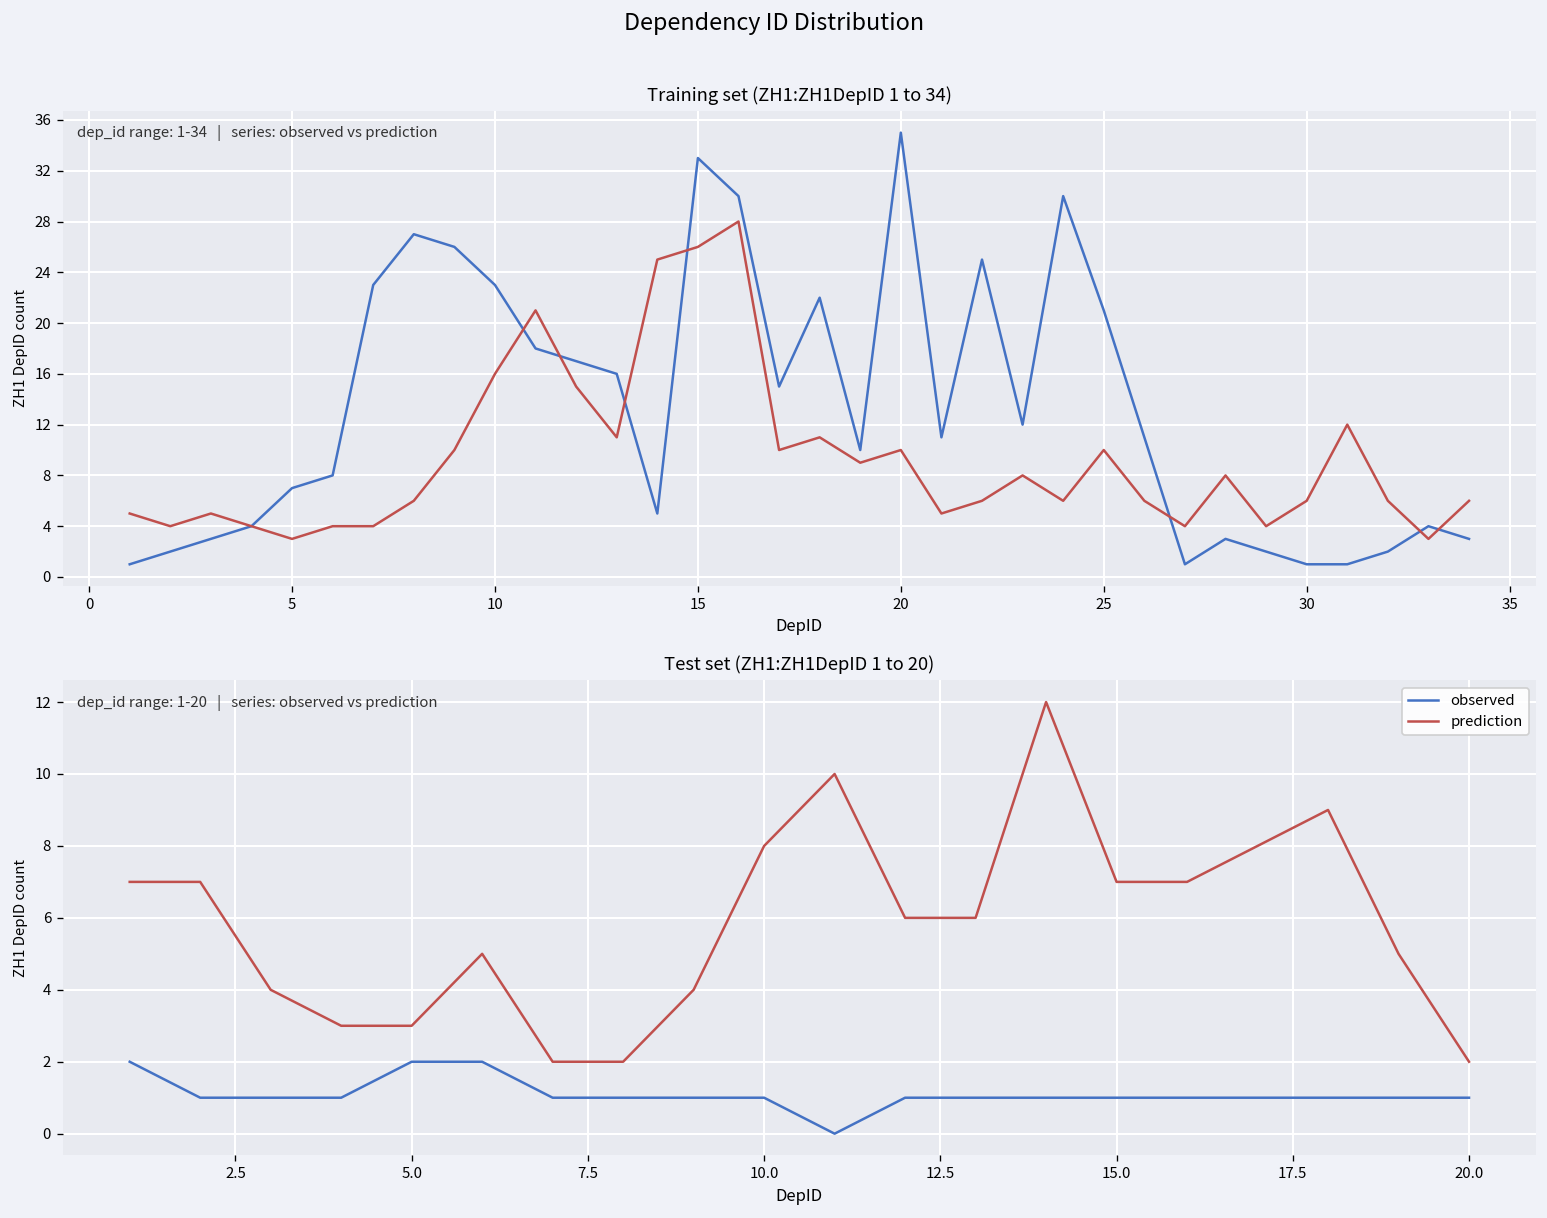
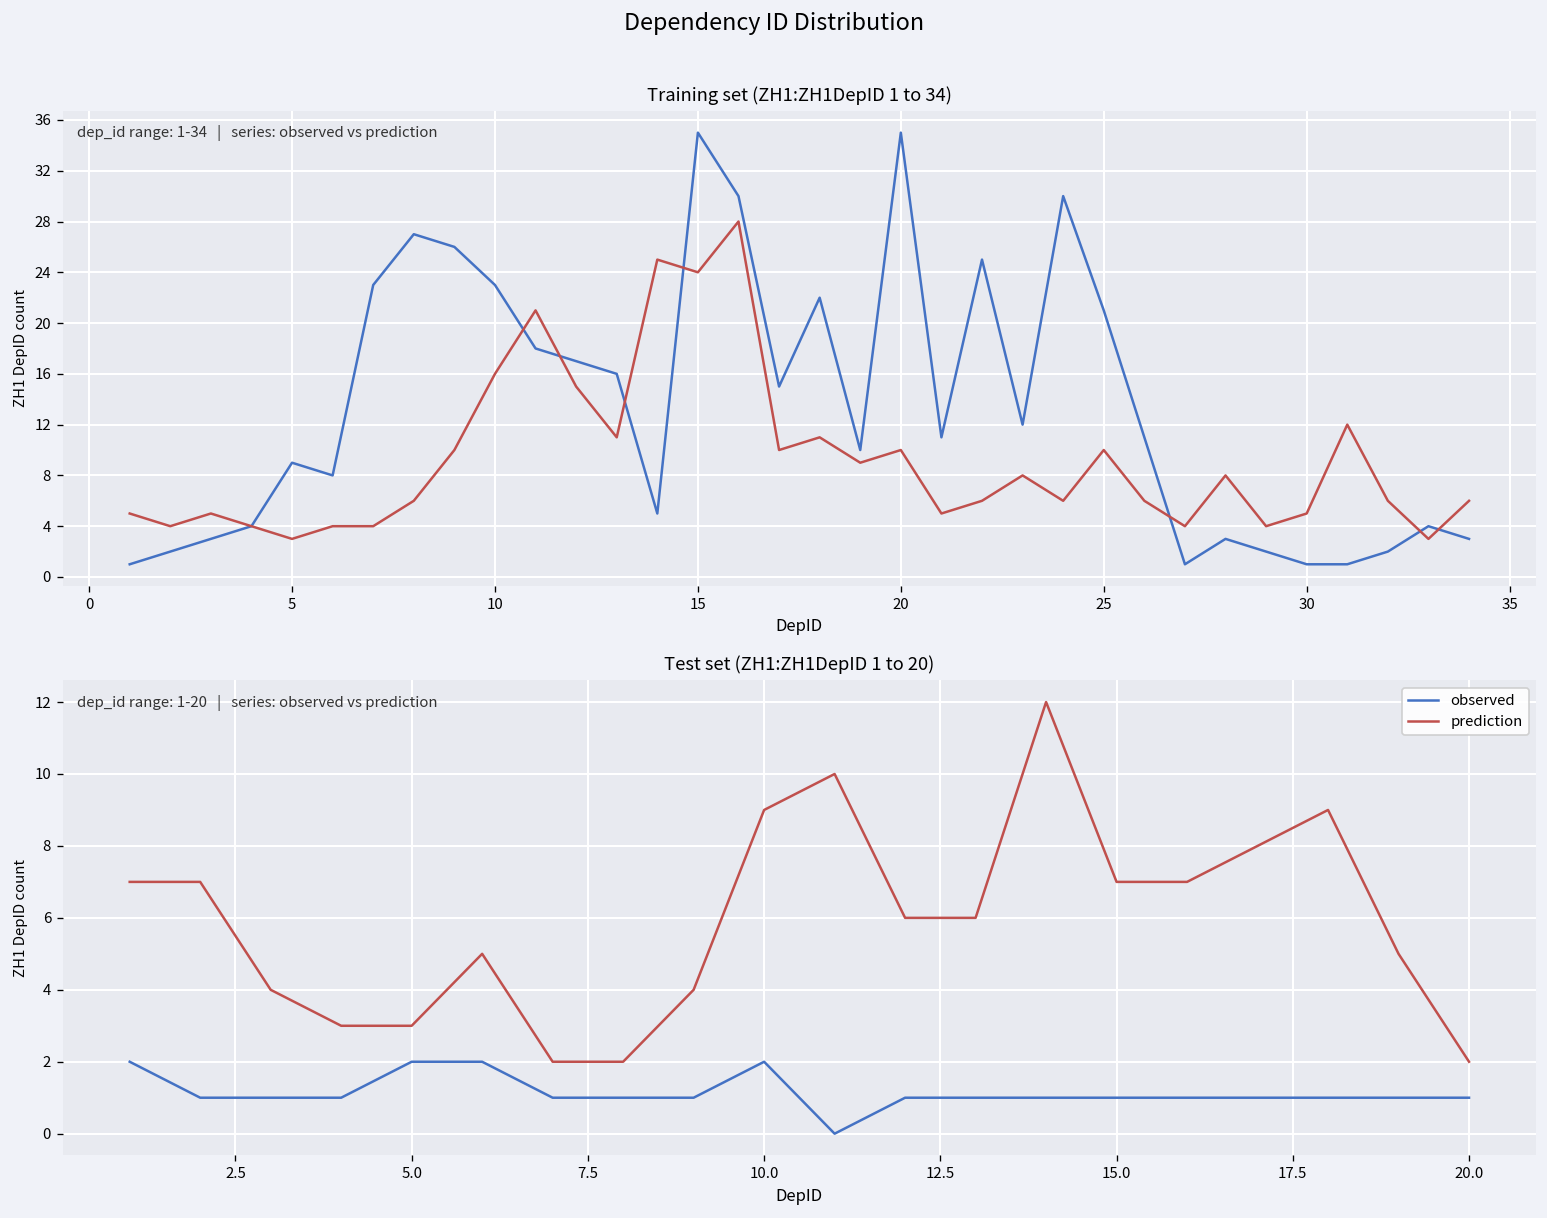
Training set (ZH1:ZH1DepID 1 to 34), observed, 5: 7 -> 9
Training set (ZH1:ZH1DepID 1 to 34), observed, 15: 33 -> 35
Training set (ZH1:ZH1DepID 1 to 34), prediction, 15: 26 -> 24
Training set (ZH1:ZH1DepID 1 to 34), prediction, 30: 6 -> 5
Test set (ZH1:ZH1DepID 1 to 20), observed, 10.0: 1 -> 2
Test set (ZH1:ZH1DepID 1 to 20), prediction, 10.0: 8 -> 9
